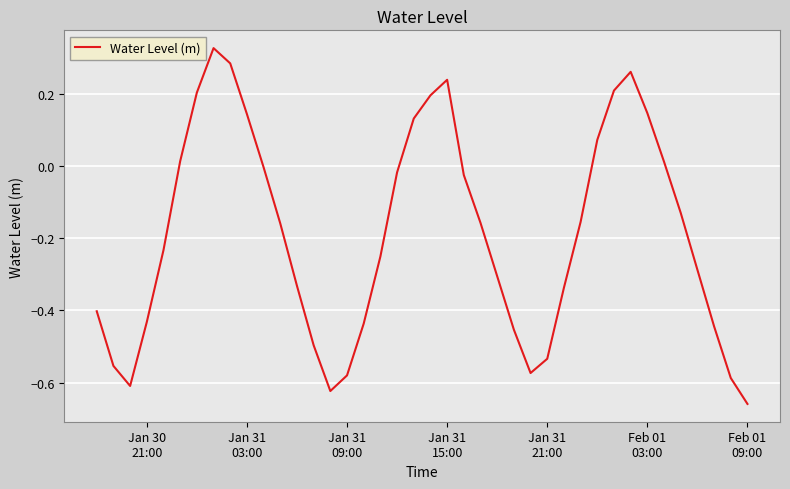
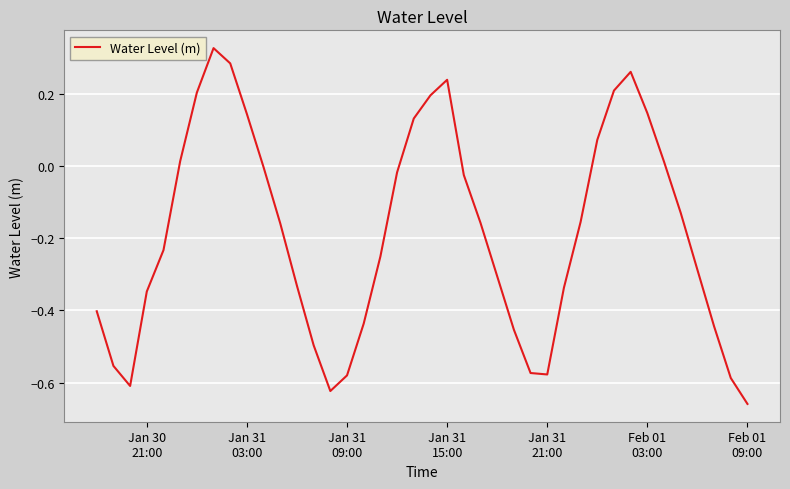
Jan 30 21:00: -0.43 -> -0.35
Jan 31 21:00: -0.53 -> -0.58
